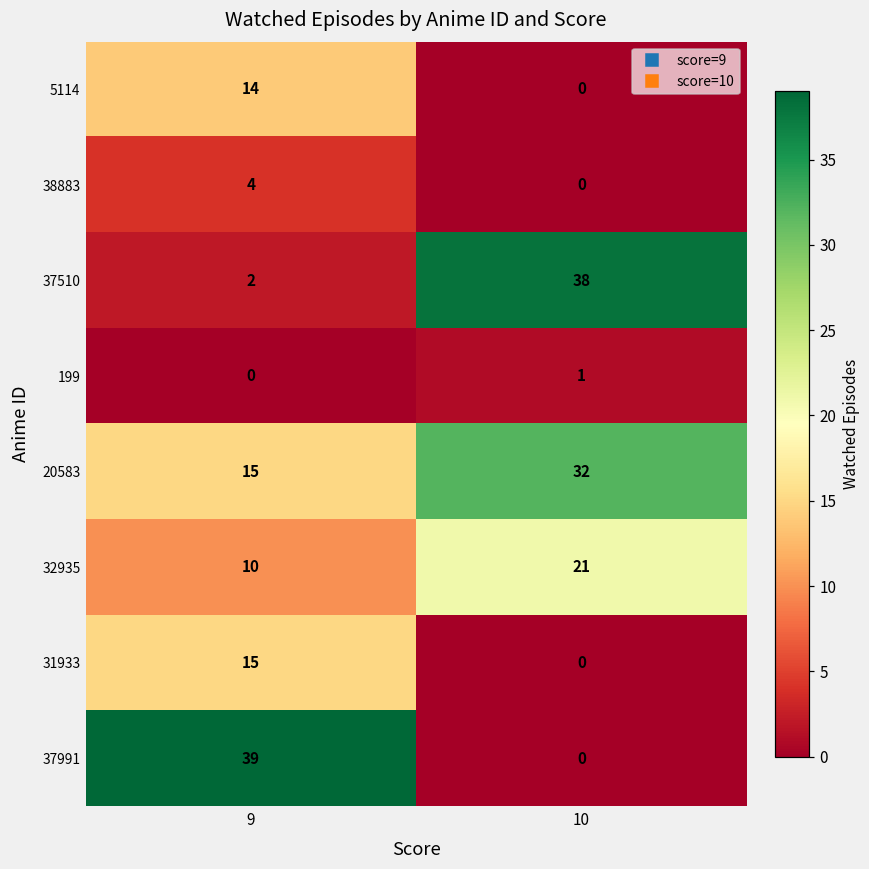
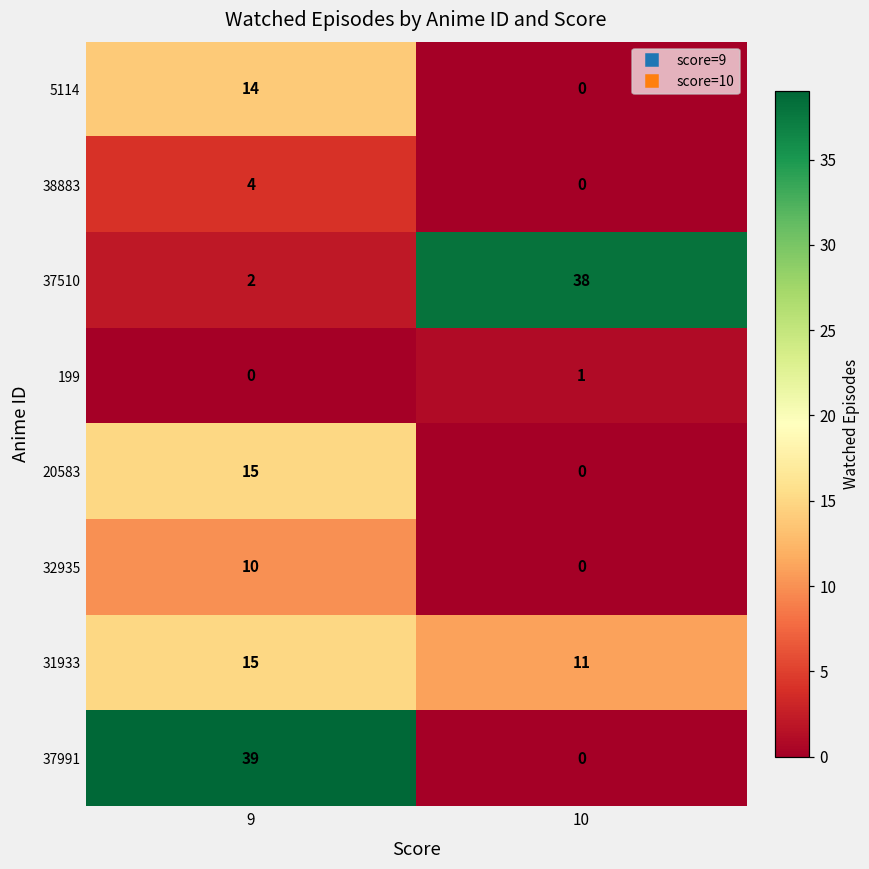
20583, 10: 32 -> 0
32935, 10: 21 -> 0
31933, 10: 0 -> 11
